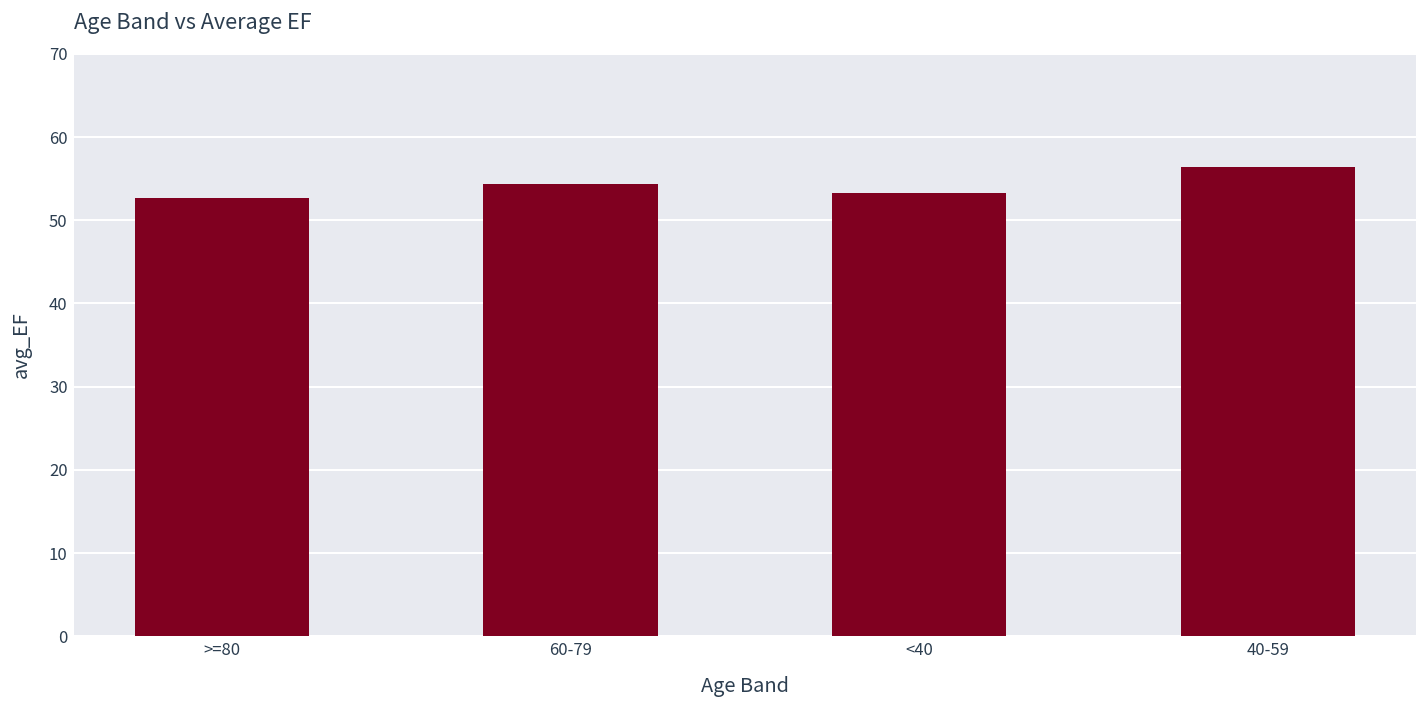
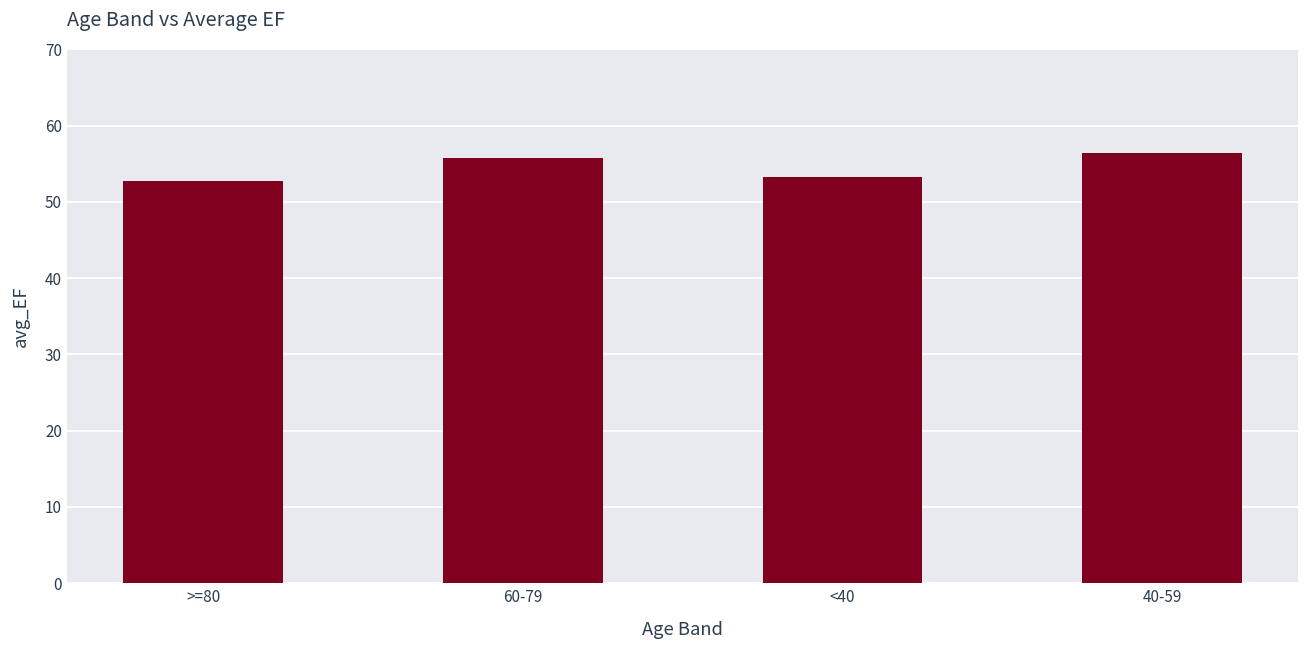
60-79: 54 -> 56
